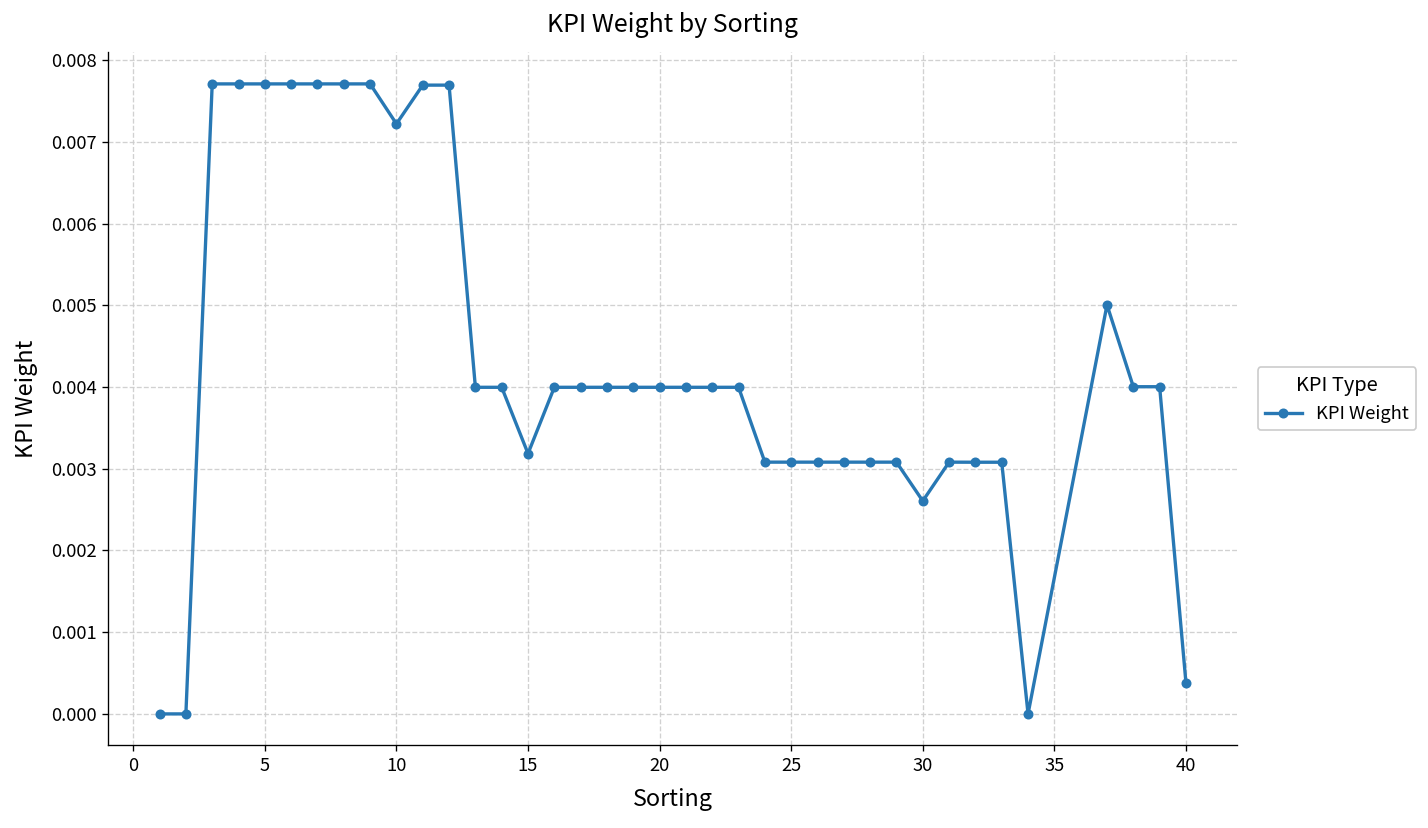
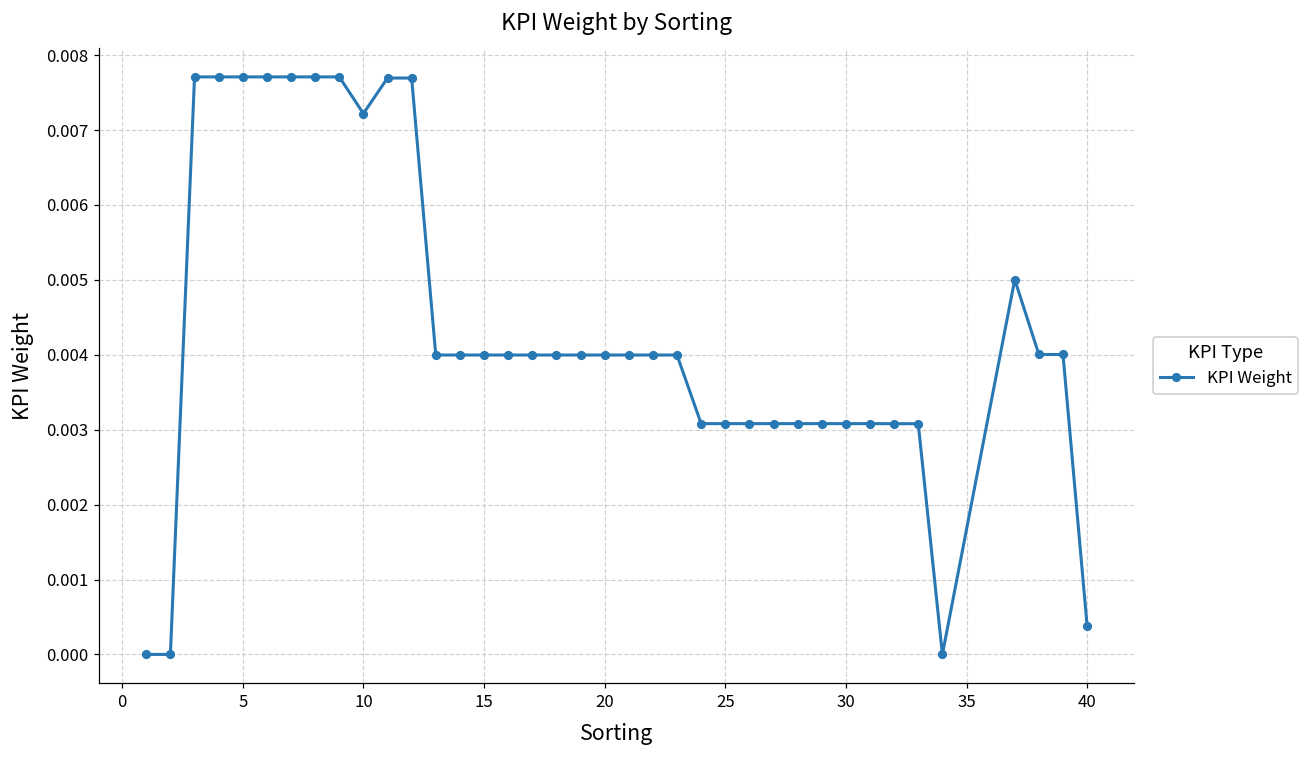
15: 0.0032 -> 0.0040
30: 0.0026 -> 0.0031
